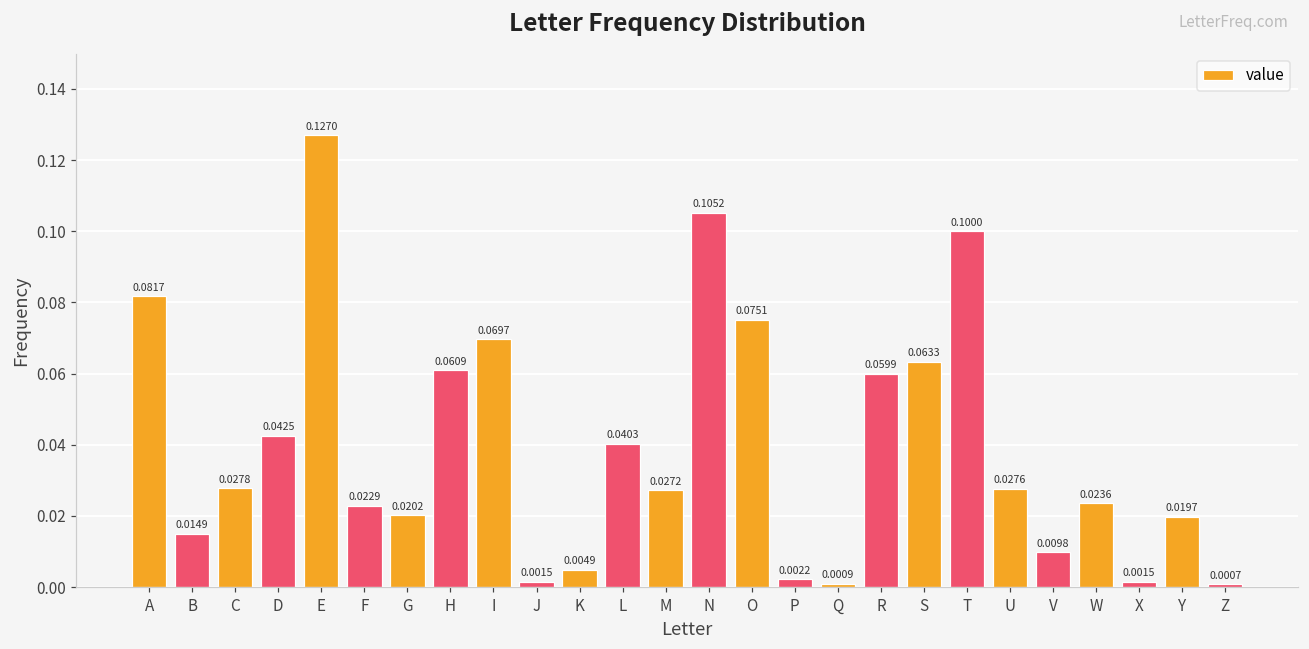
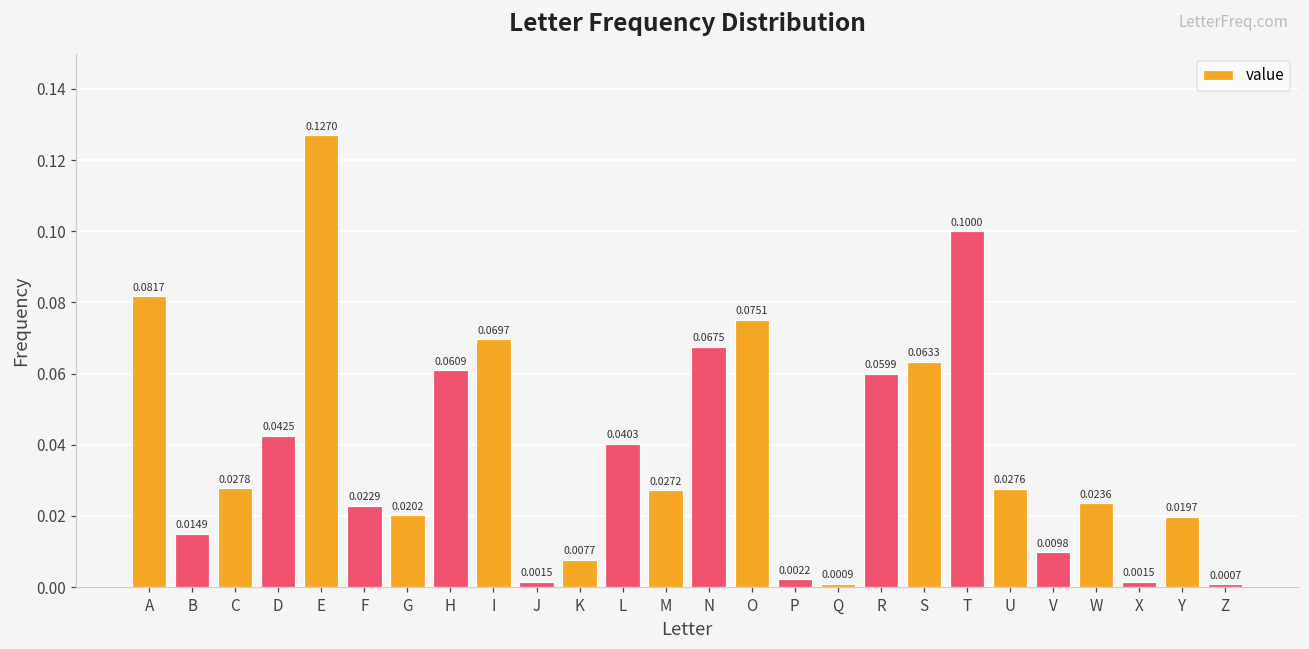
K: 0.0049 -> 0.0077
N: 0.1052 -> 0.0675
